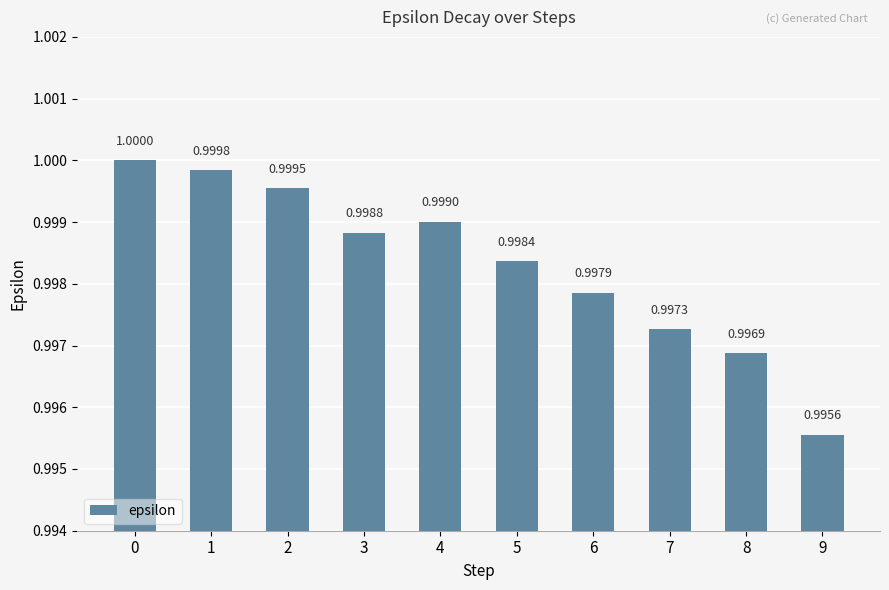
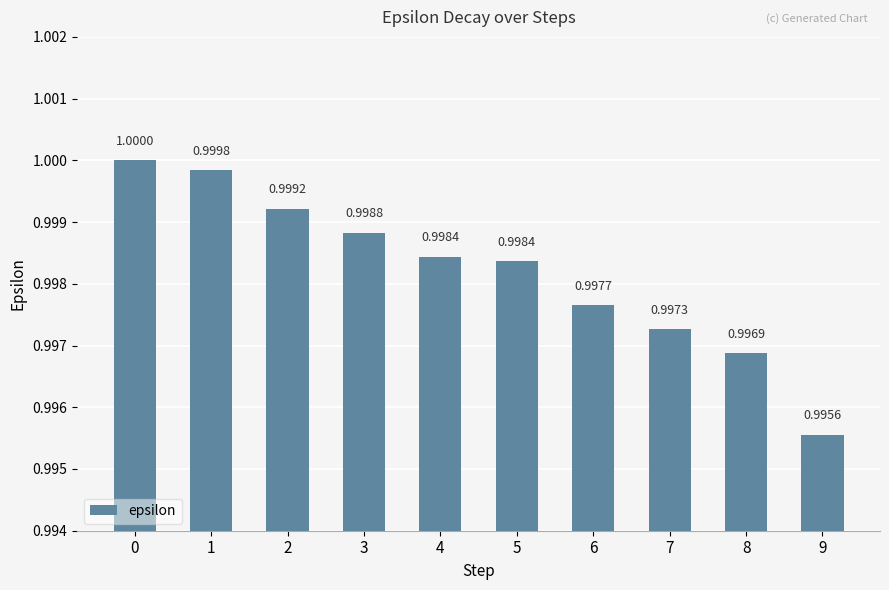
2: 0.9995 -> 0.9992
4: 0.9990 -> 0.9984
6: 0.9979 -> 0.9977
